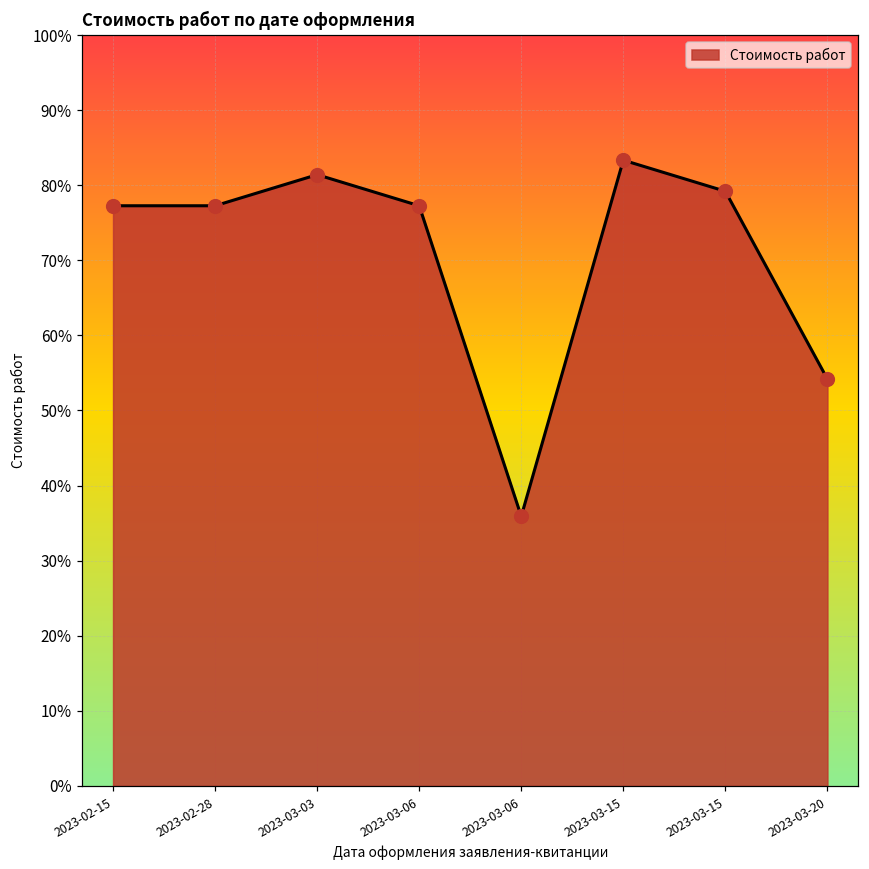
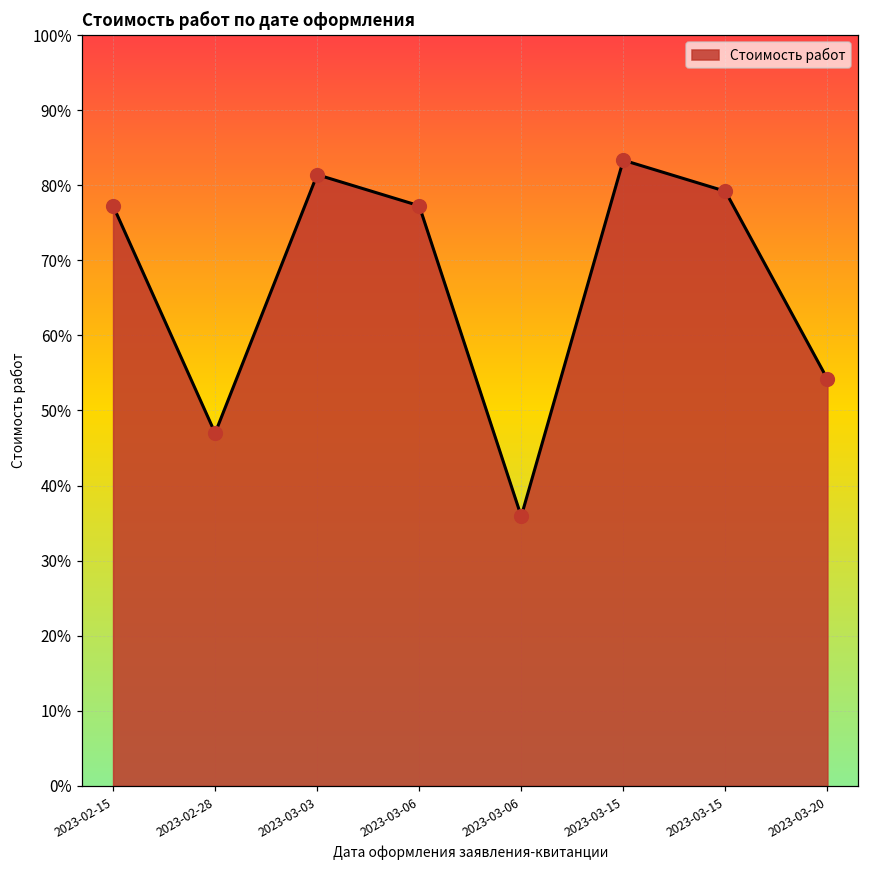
2023-02-28: 77% -> 47%
